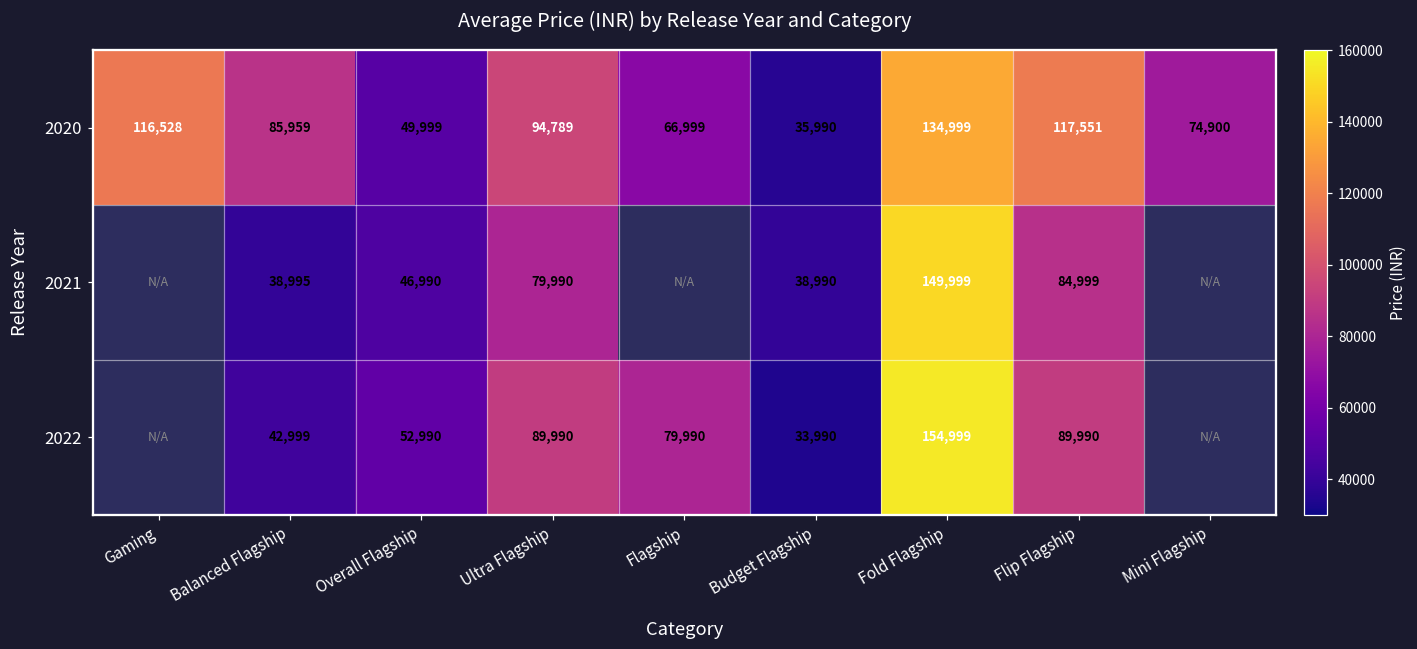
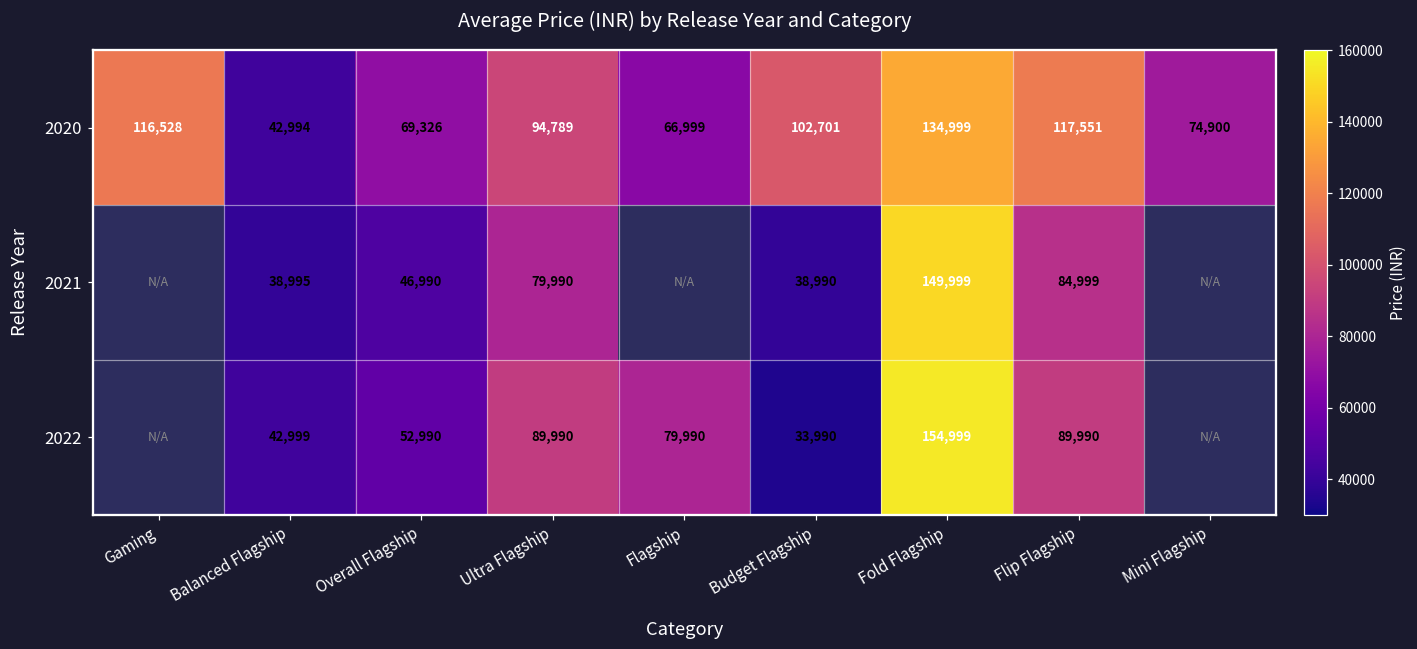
2020, Balanced Flagship: 85,959 -> 42,994
2020, Overall Flagship: 49,999 -> 69,326
2020, Budget Flagship: 35,990 -> 102,701
